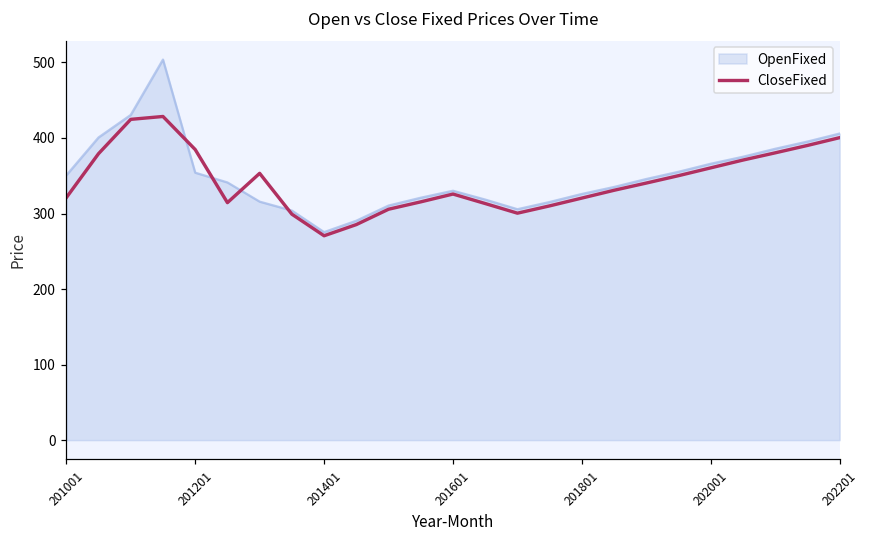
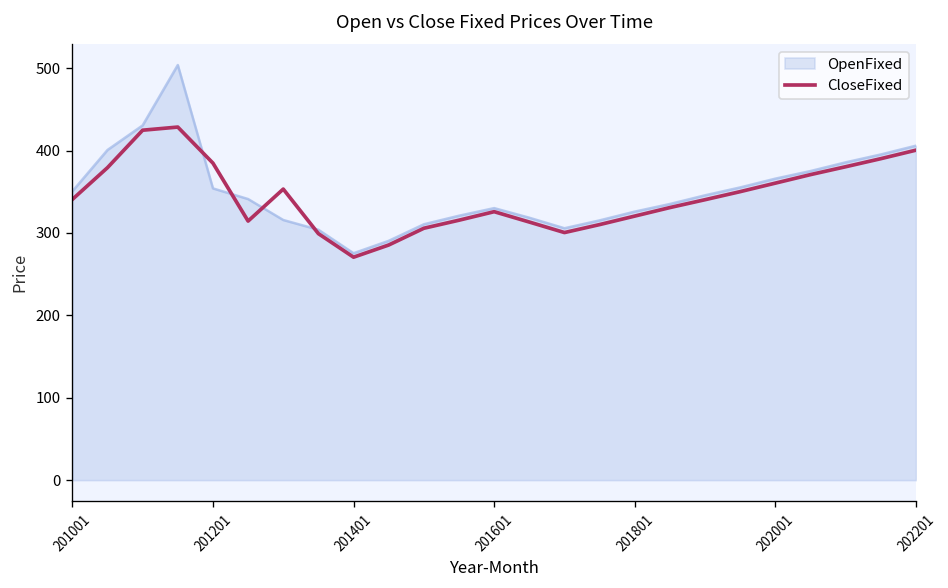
CloseFixed, 201001: 320 -> 340
